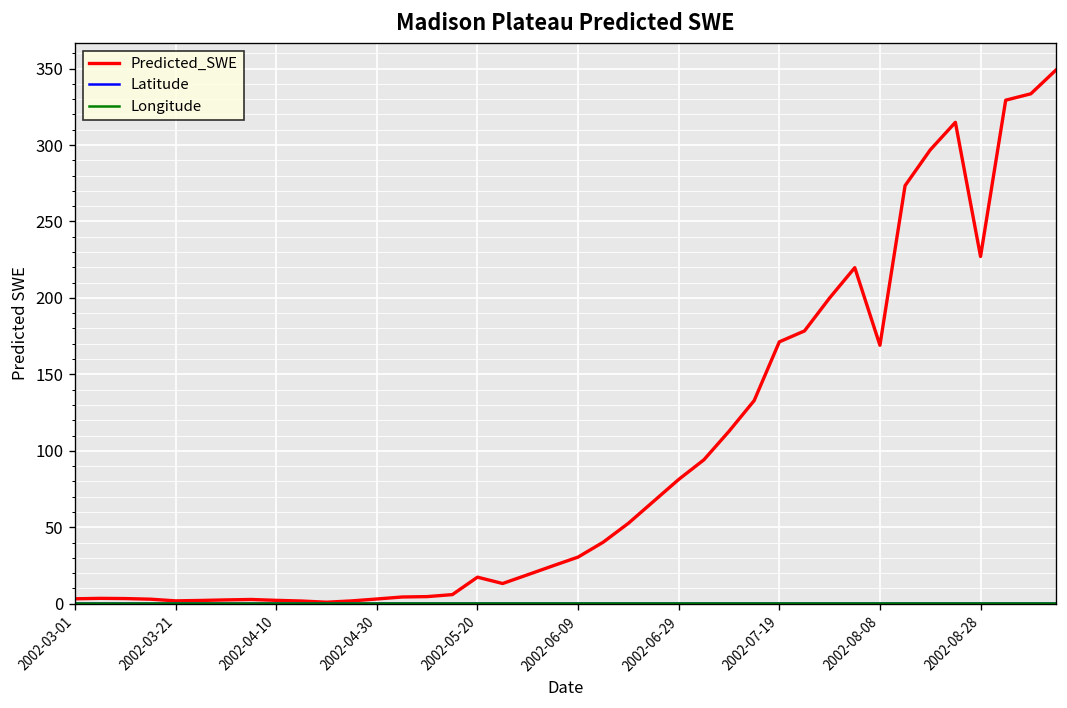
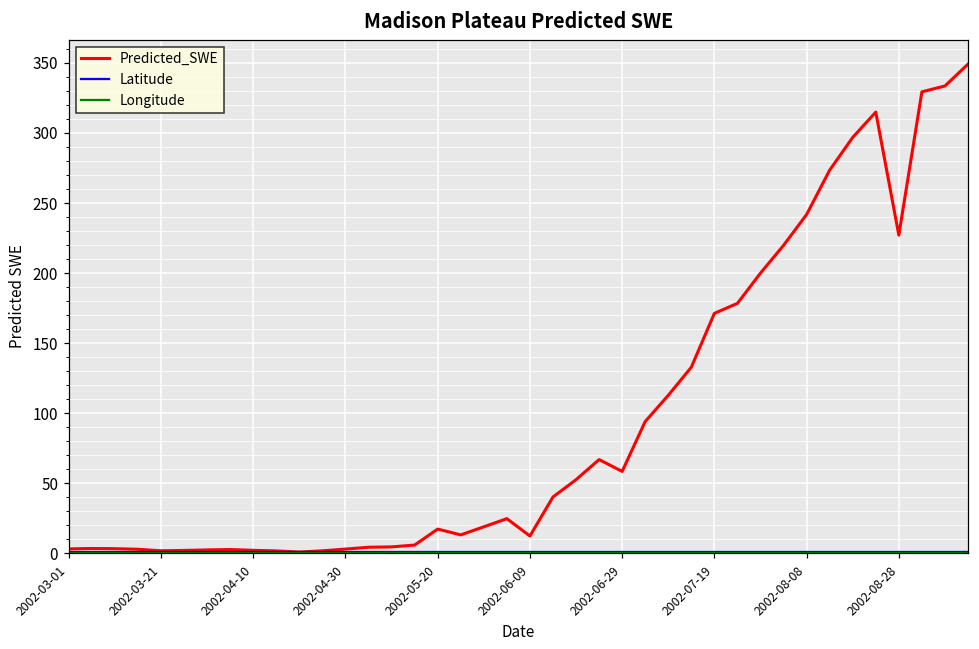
Predicted_SWE, 2002-06-09: 30 -> 12
Predicted_SWE, 2002-06-29: 81 -> 58
Predicted_SWE, 2002-08-08: 169 -> 242
